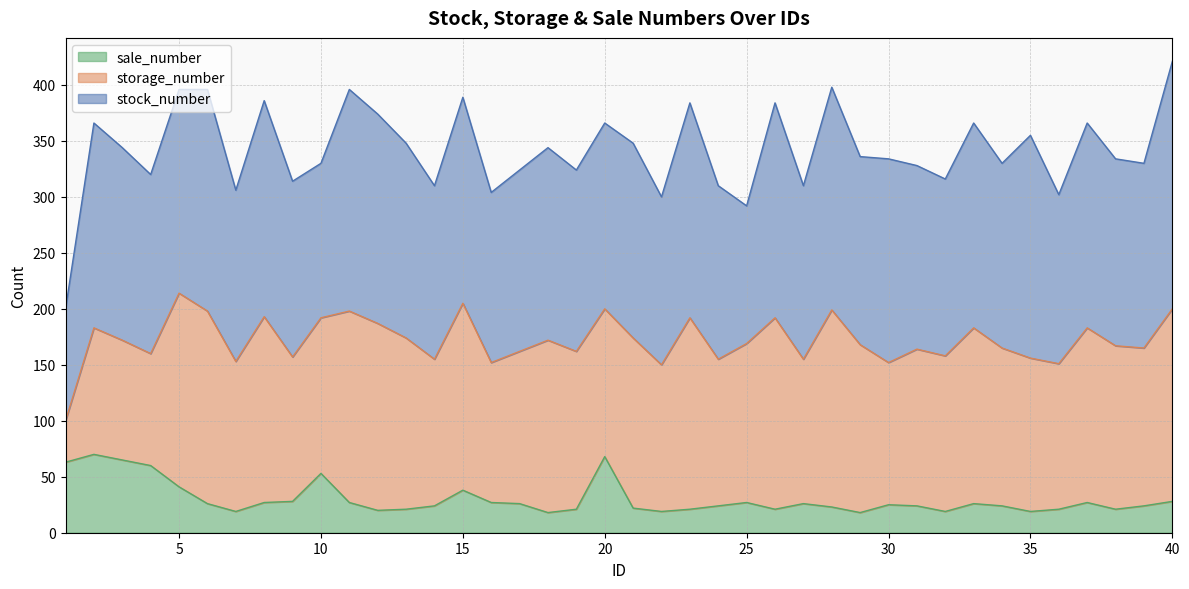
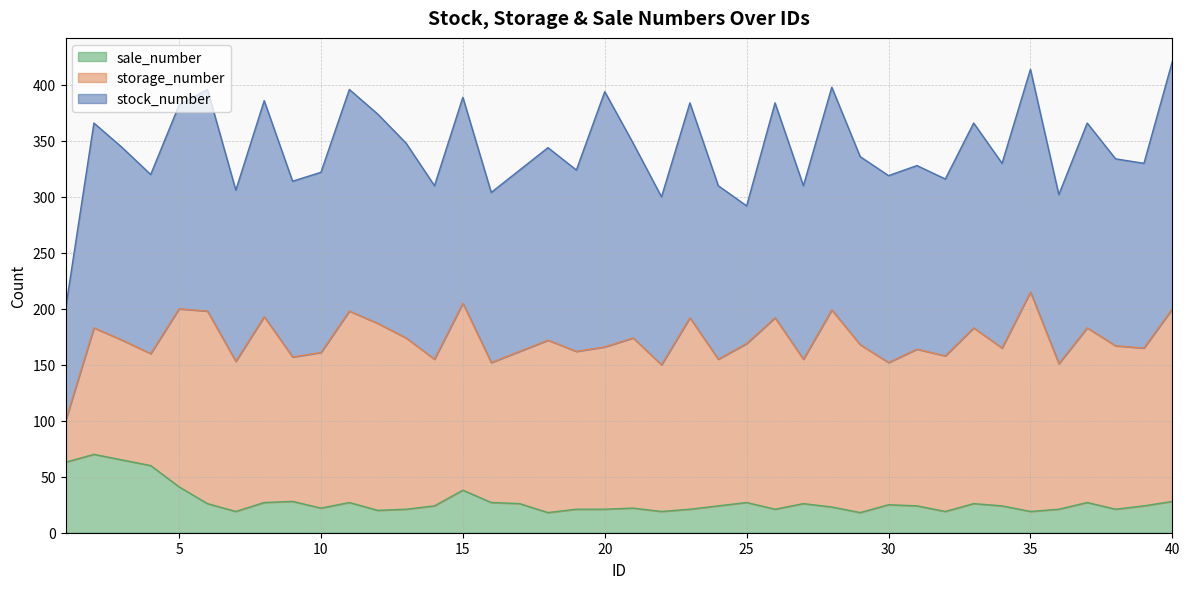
storage_number, 5: 173 -> 159
sale_number, 10: 53 -> 22
stock_number, 10: 138 -> 161
sale_number, 20: 68 -> 21
storage_number, 20: 132 -> 145
stock_number, 20: 166 -> 228
stock_number, 30: 182 -> 167
storage_number, 35: 137 -> 196
